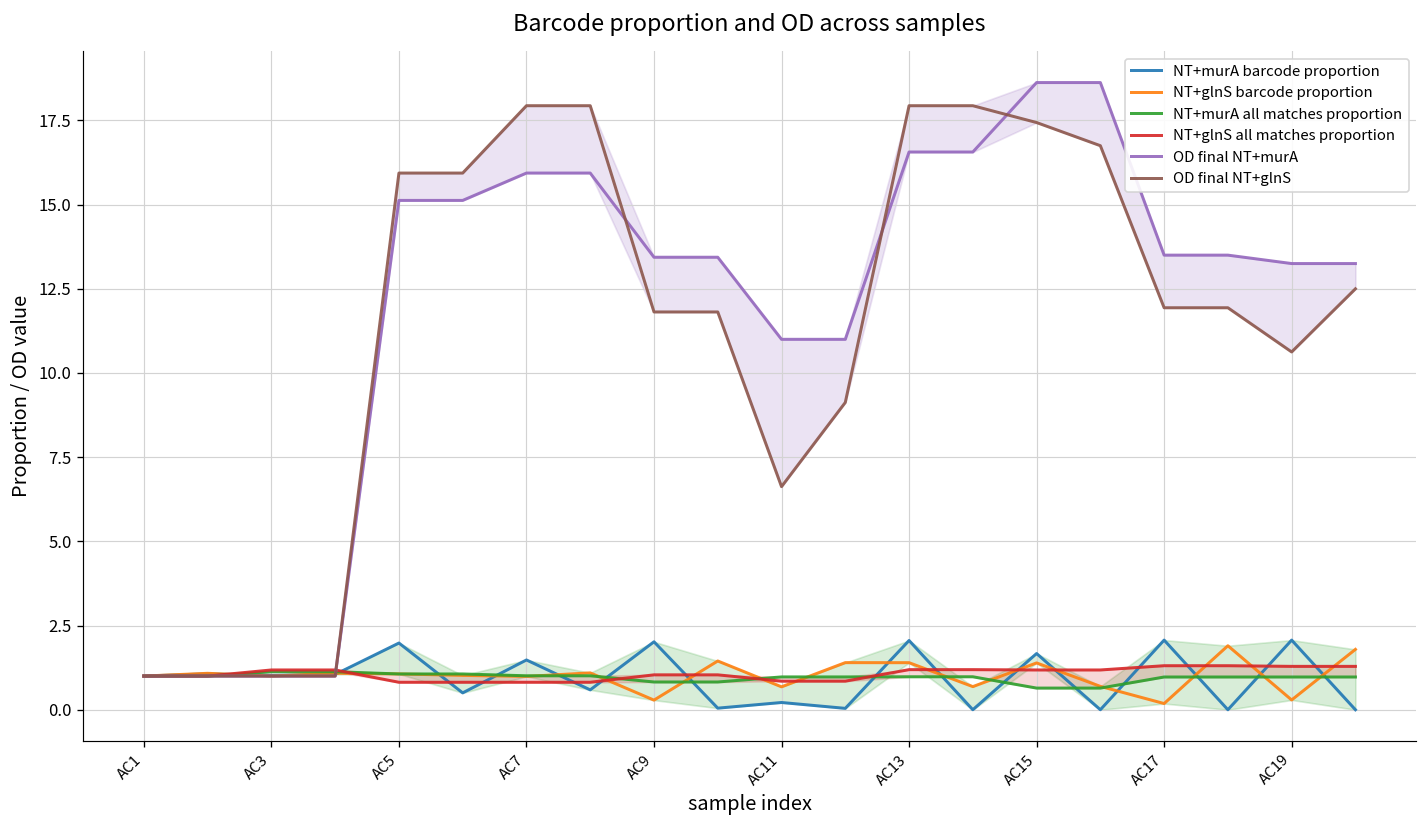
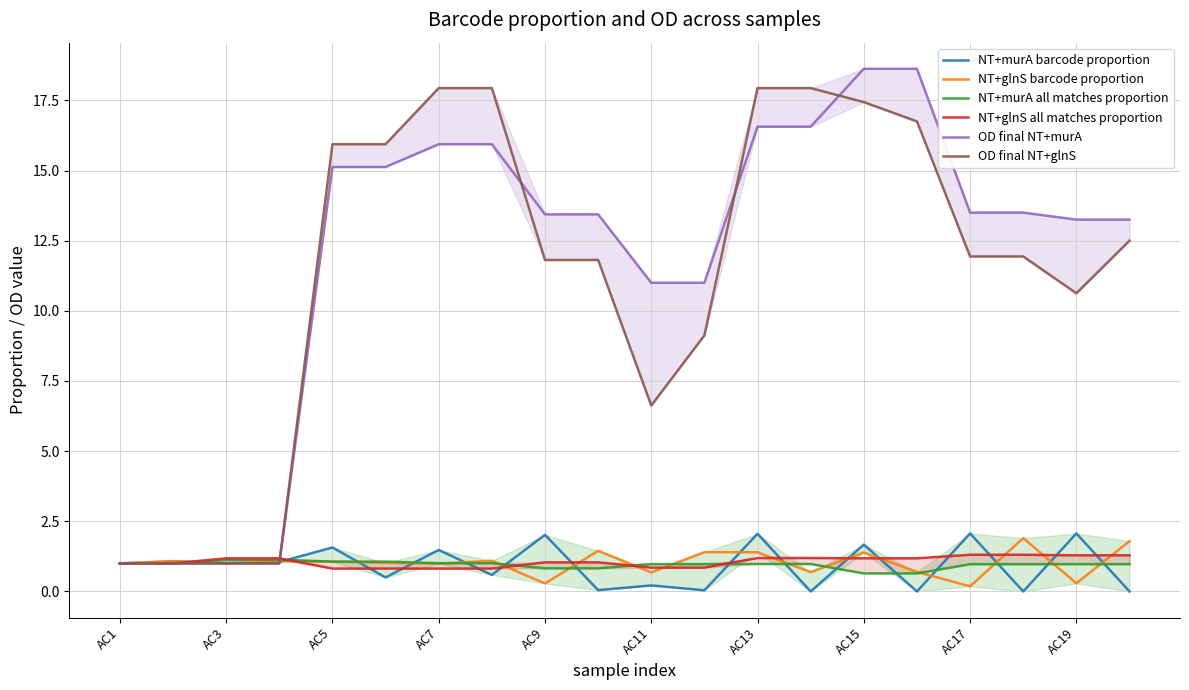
NT+murA barcode proportion, AC5: 2.0 -> 1.6
